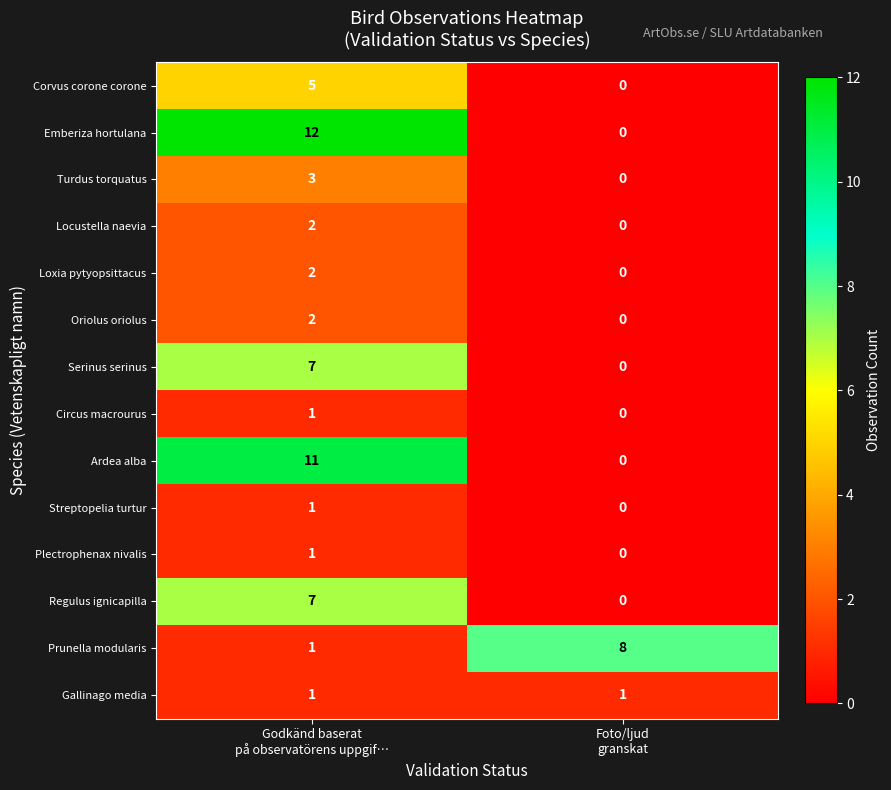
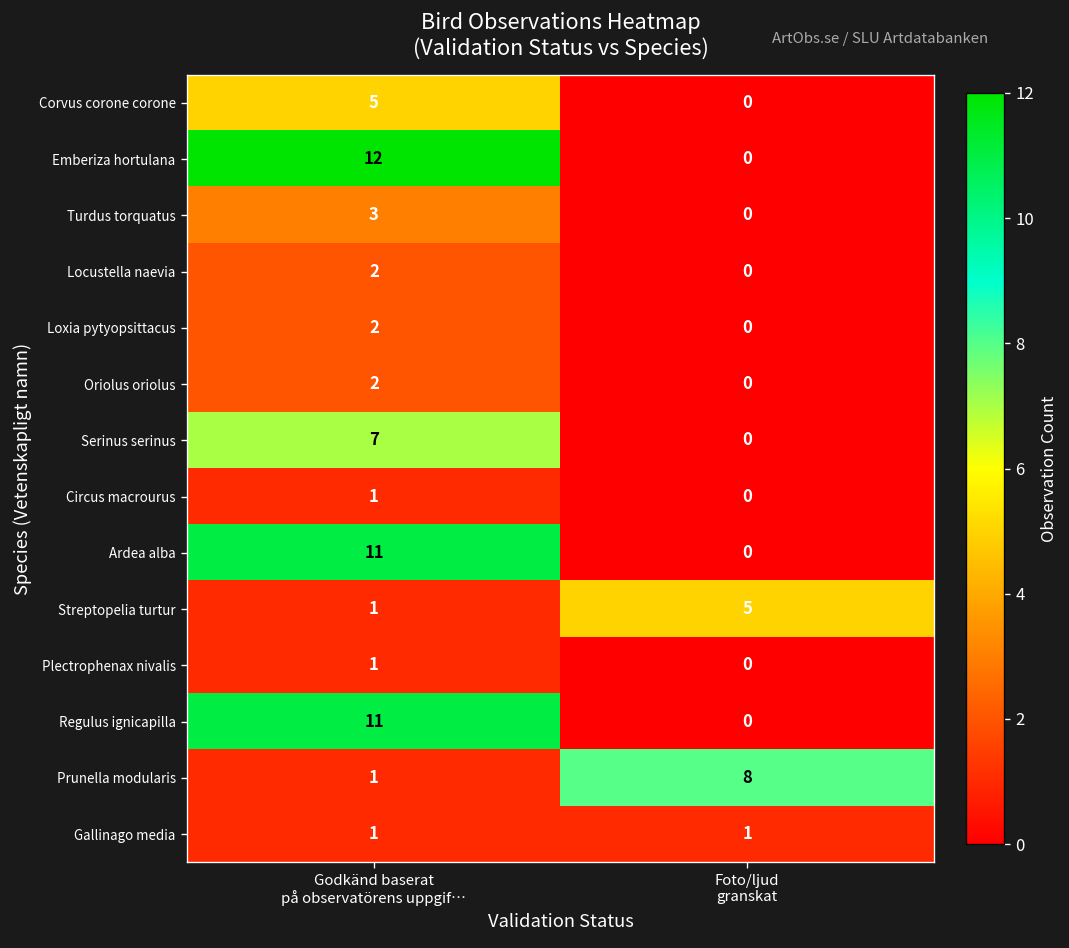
Streptopelia turtur, Foto/ljud granskat: 0 -> 5
Regulus ignicapilla, Godkänd baserat på observatörens uppgif…: 7 -> 11
